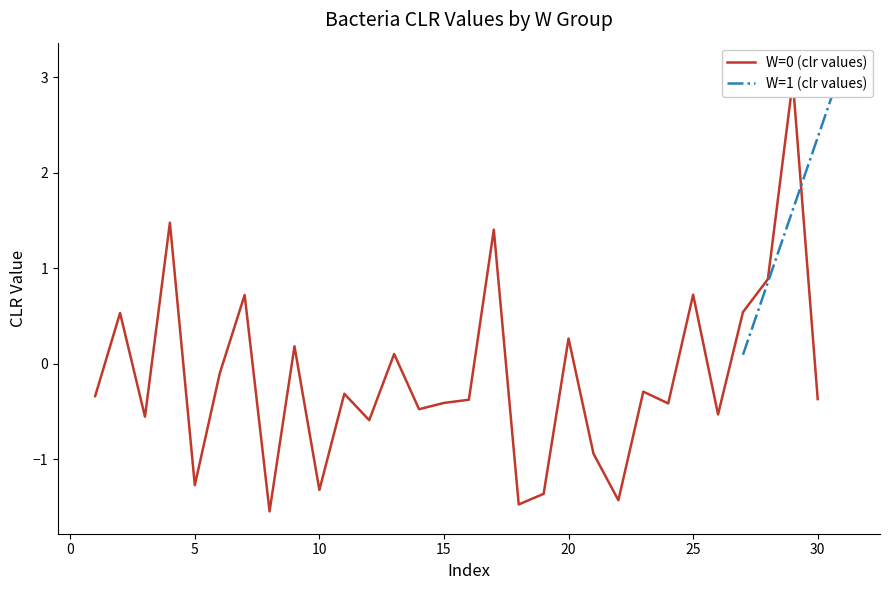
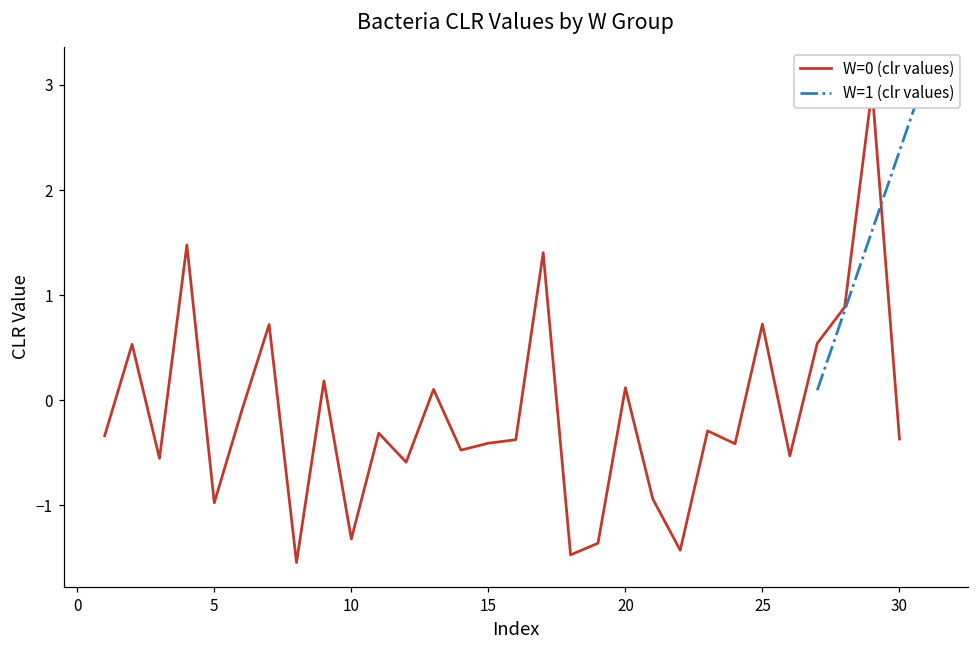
W=0 (clr values), 5: -1.3 -> -1.0
W=0 (clr values), 20: 0.3 -> 0.1
